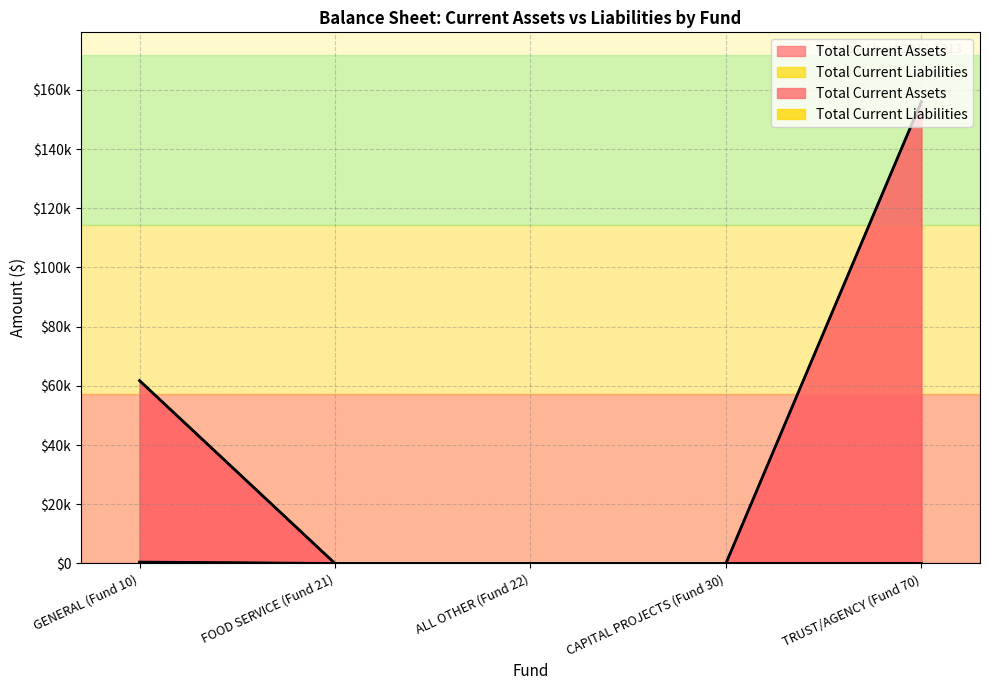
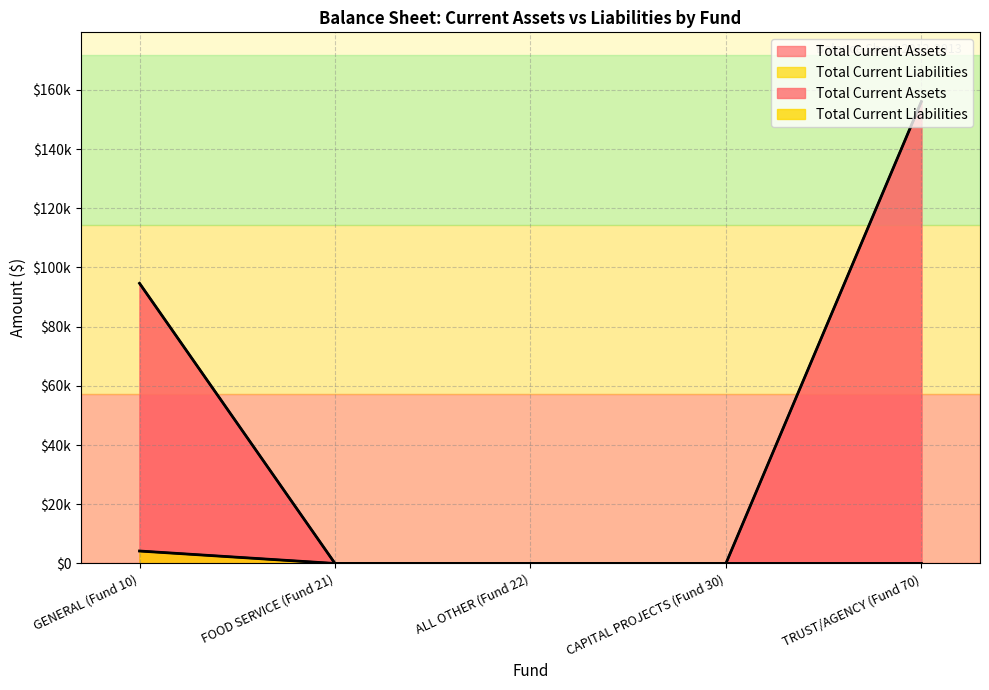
Total Current Assets, GENERAL (Fund 10): $62000 -> $95000
Total Current Liabilities, GENERAL (Fund 10): $0 -> $4000
